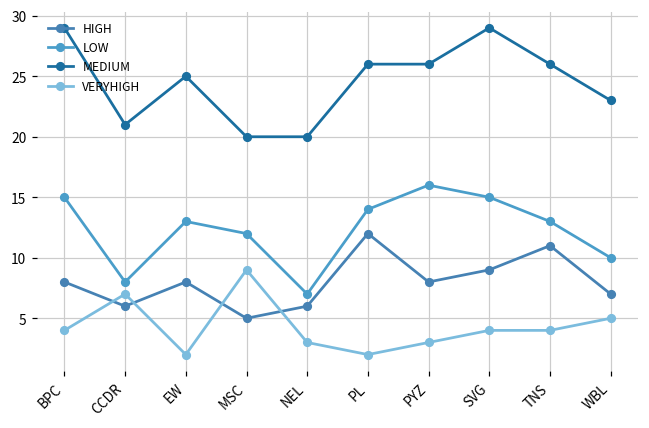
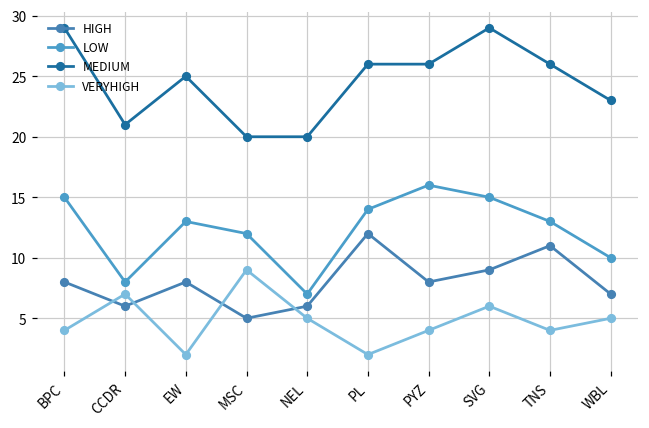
VERYHIGH, NEL: 3 -> 5
VERYHIGH, PYZ: 3 -> 4
VERYHIGH, SVG: 4 -> 6
